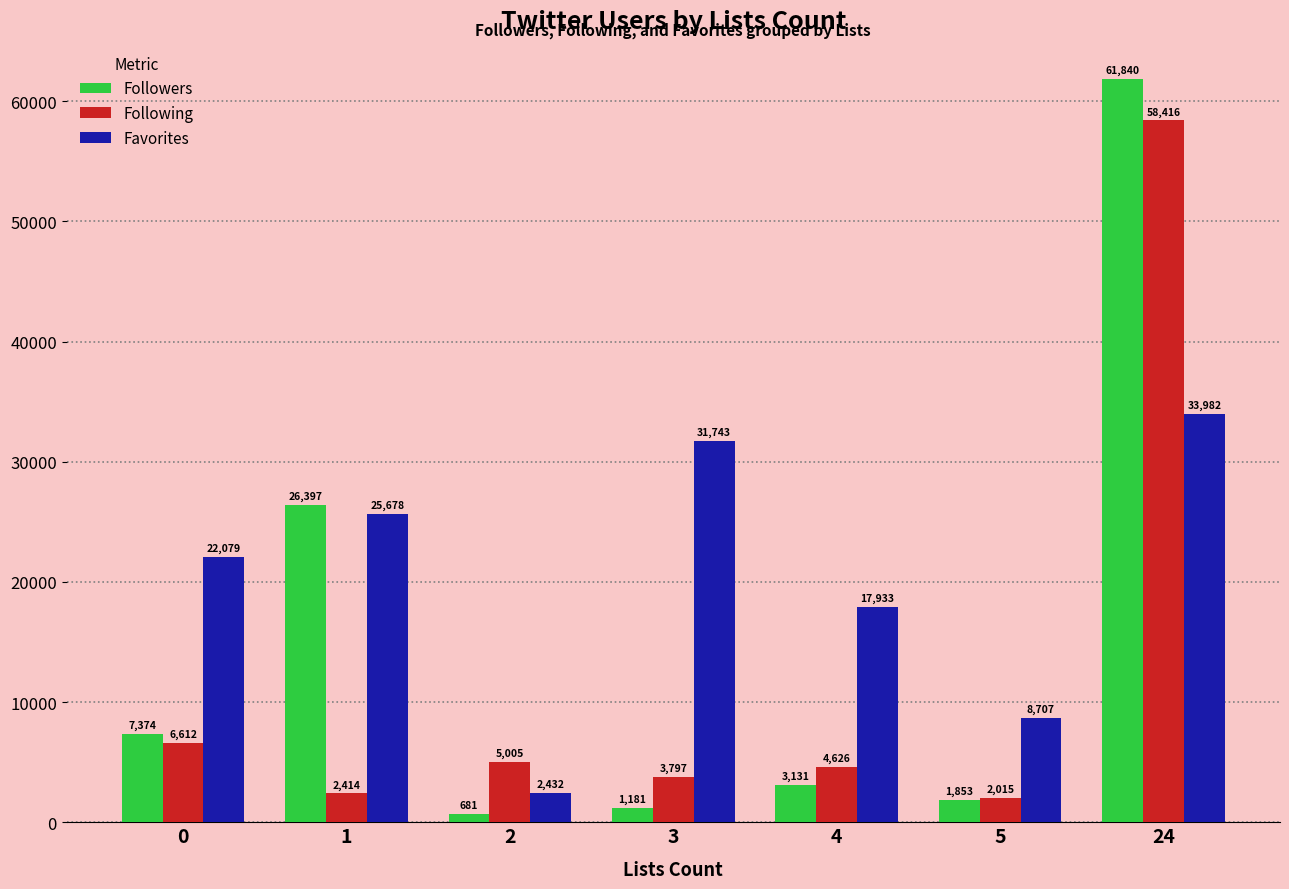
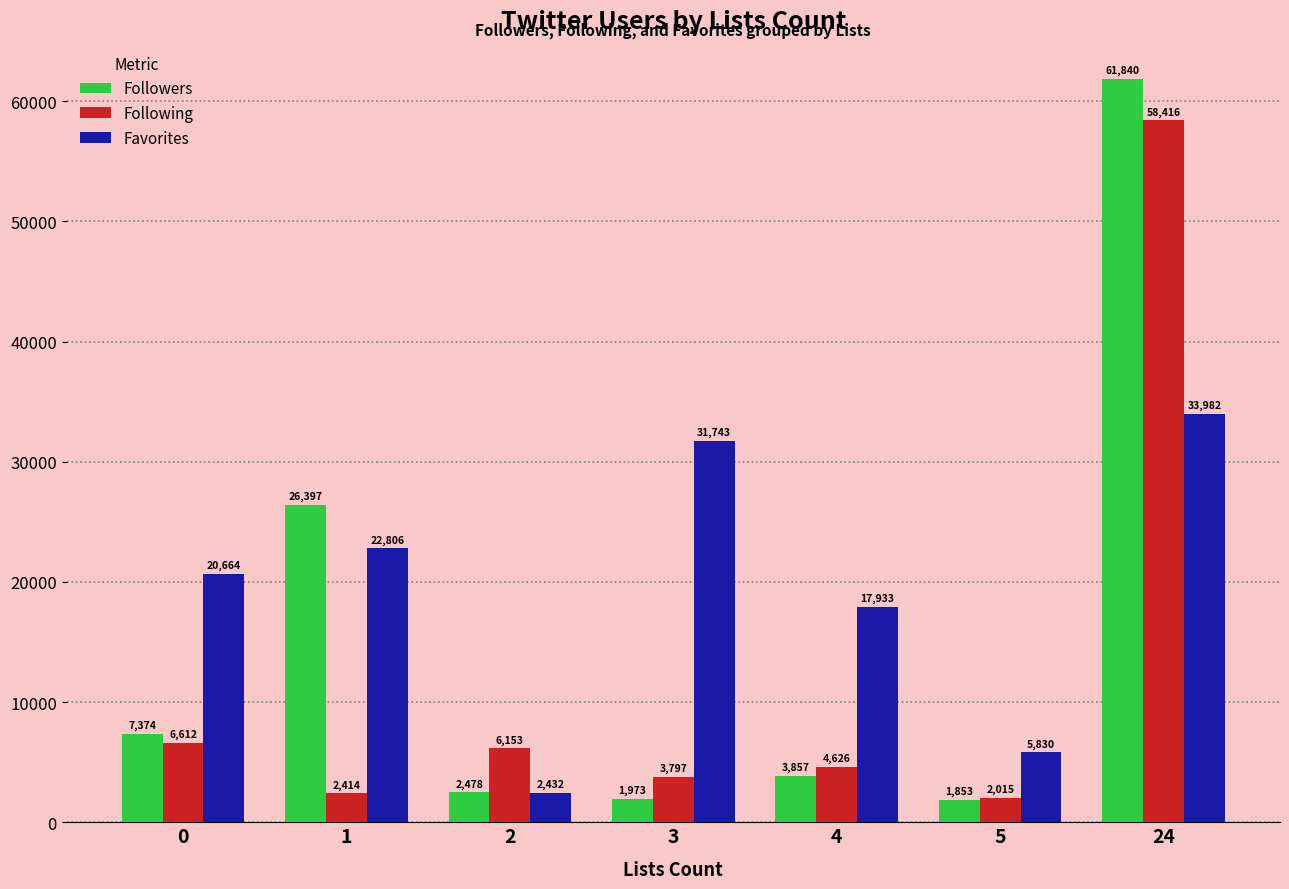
Favorites, 0: 22,079 -> 20,664
Favorites, 1: 25,678 -> 22,806
Followers, 2: 681 -> 2,478
Following, 2: 5,005 -> 6,153
Followers, 3: 1,181 -> 1,973
Followers, 4: 3,131 -> 3,857
Favorites, 5: 8,707 -> 5,830
